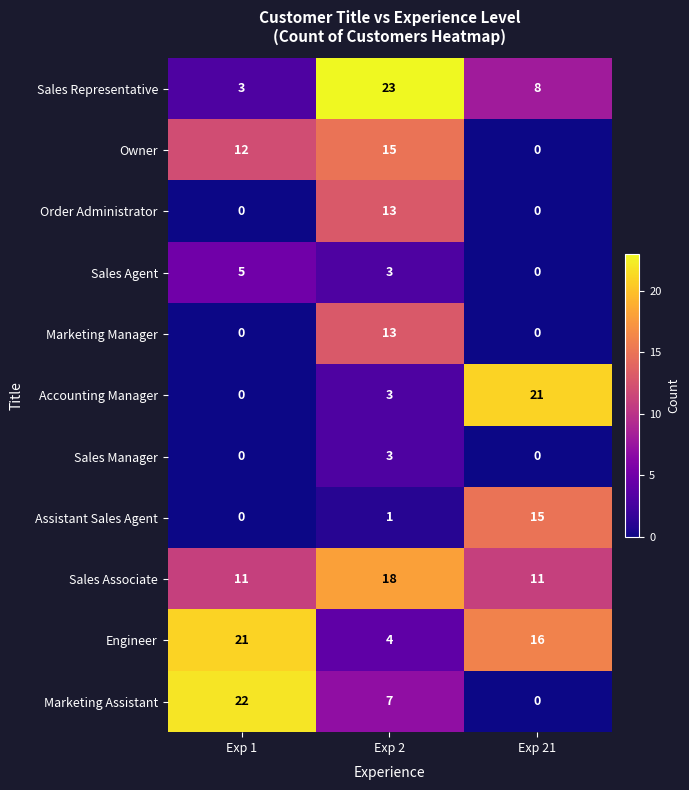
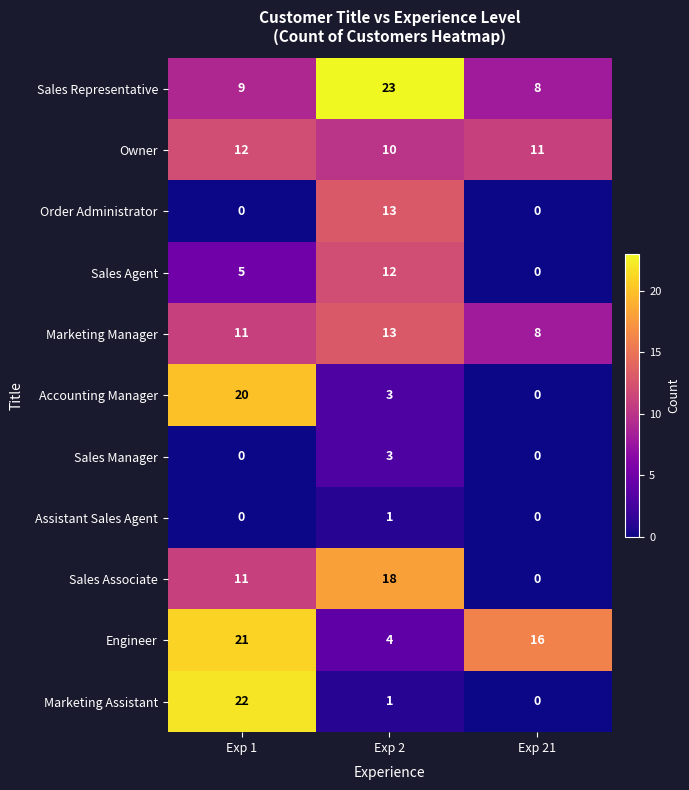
Sales Representative, Exp 1: 3 -> 9
Owner, Exp 2: 15 -> 10
Owner, Exp 21: 0 -> 11
Sales Agent, Exp 2: 3 -> 12
Marketing Manager, Exp 1: 0 -> 11
Marketing Manager, Exp 21: 0 -> 8
Accounting Manager, Exp 1: 0 -> 20
Accounting Manager, Exp 21: 21 -> 0
Assistant Sales Agent, Exp 21: 15 -> 0
Sales Associate, Exp 21: 11 -> 0
Marketing Assistant, Exp 2: 7 -> 1
